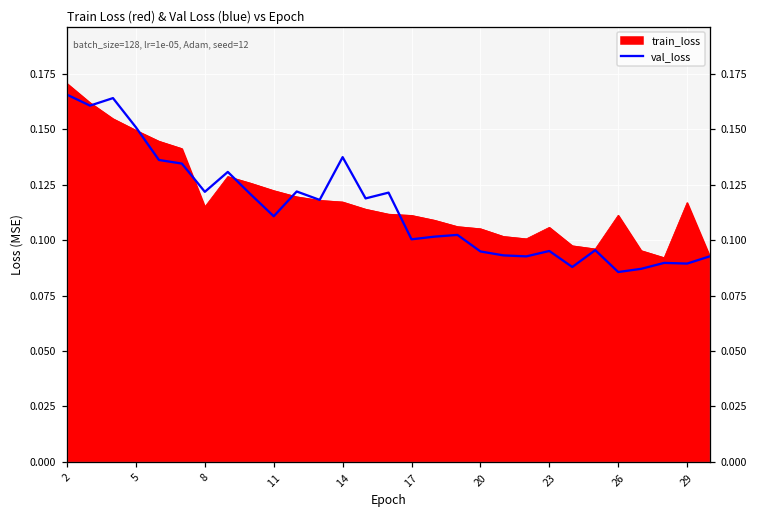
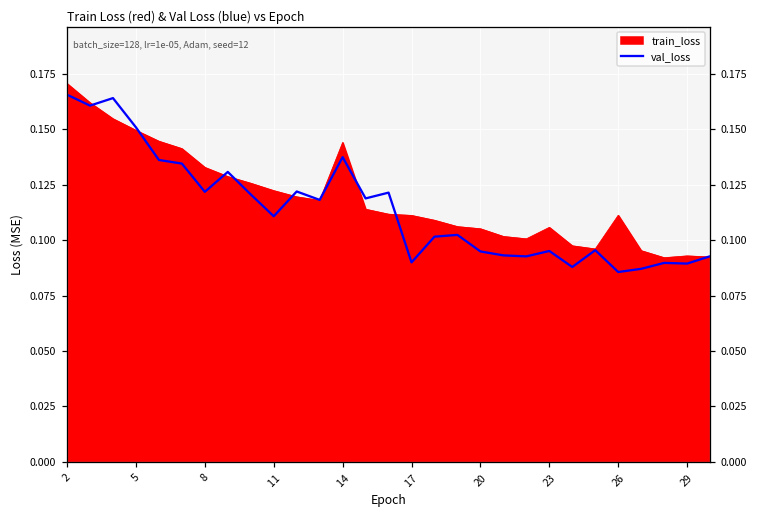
train_loss, 8: 0.115 -> 0.133
train_loss, 14: 0.117 -> 0.144
val_loss, 17: 0.100 -> 0.090
train_loss, 29: 0.117 -> 0.093
